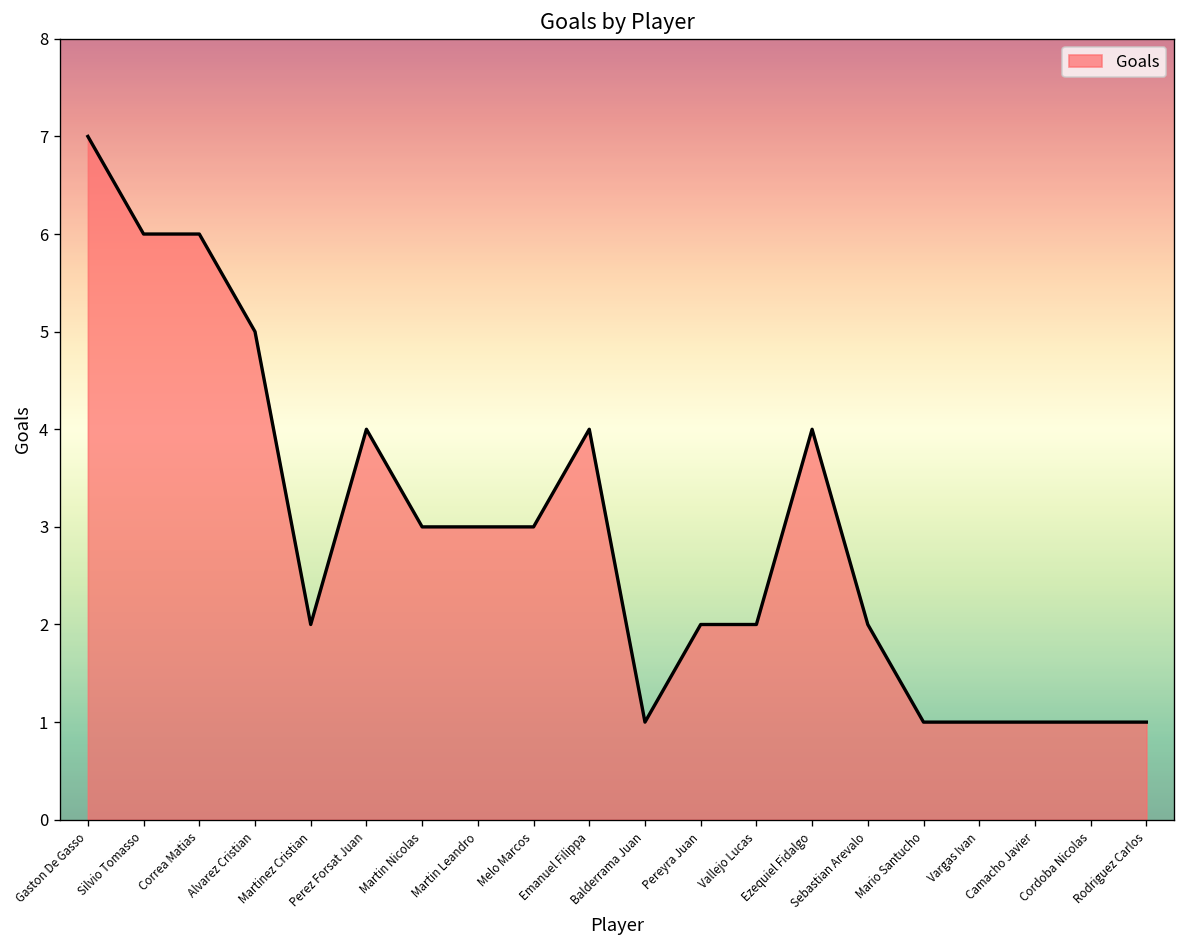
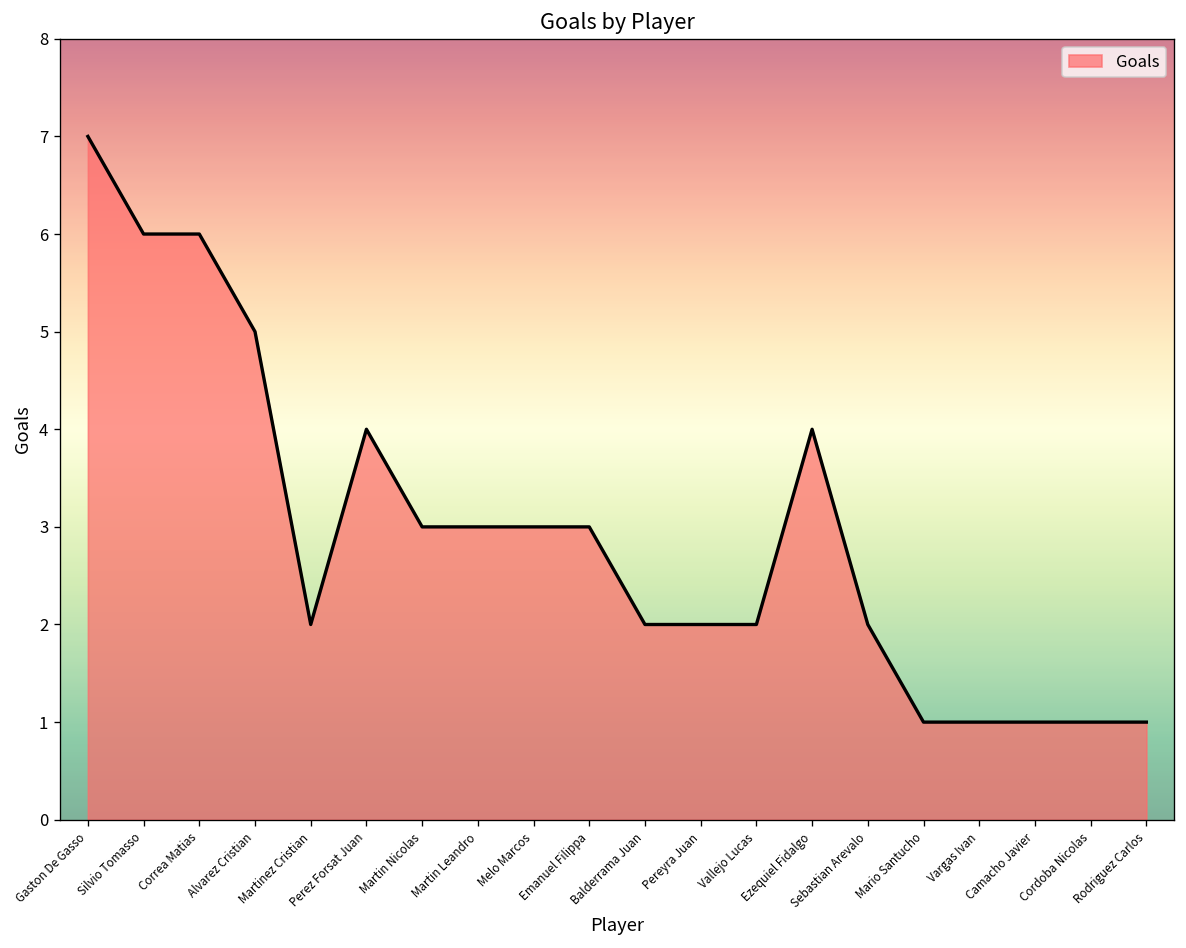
Emanuel Filippa: 4 -> 3
Balderrama Juan: 1 -> 2
